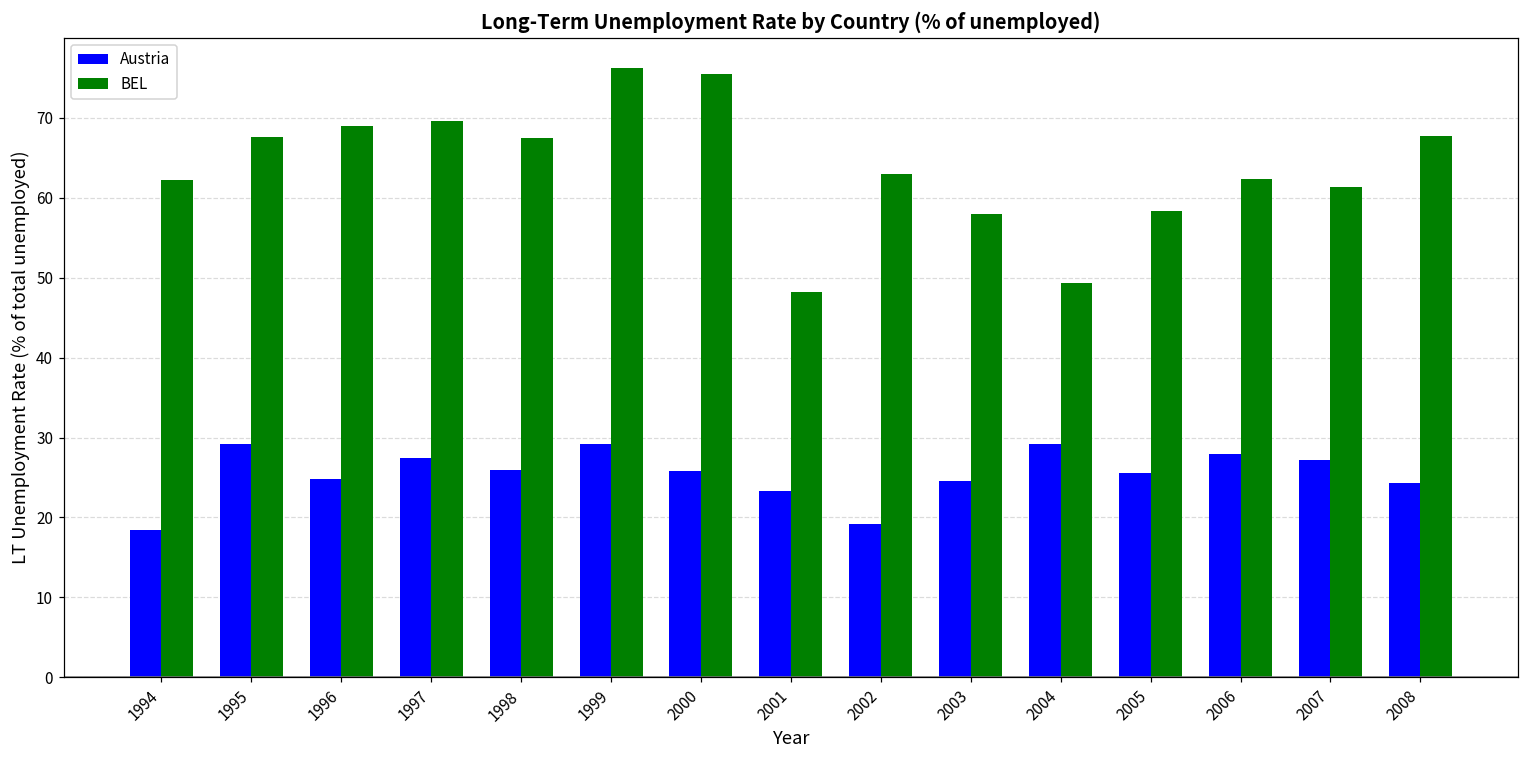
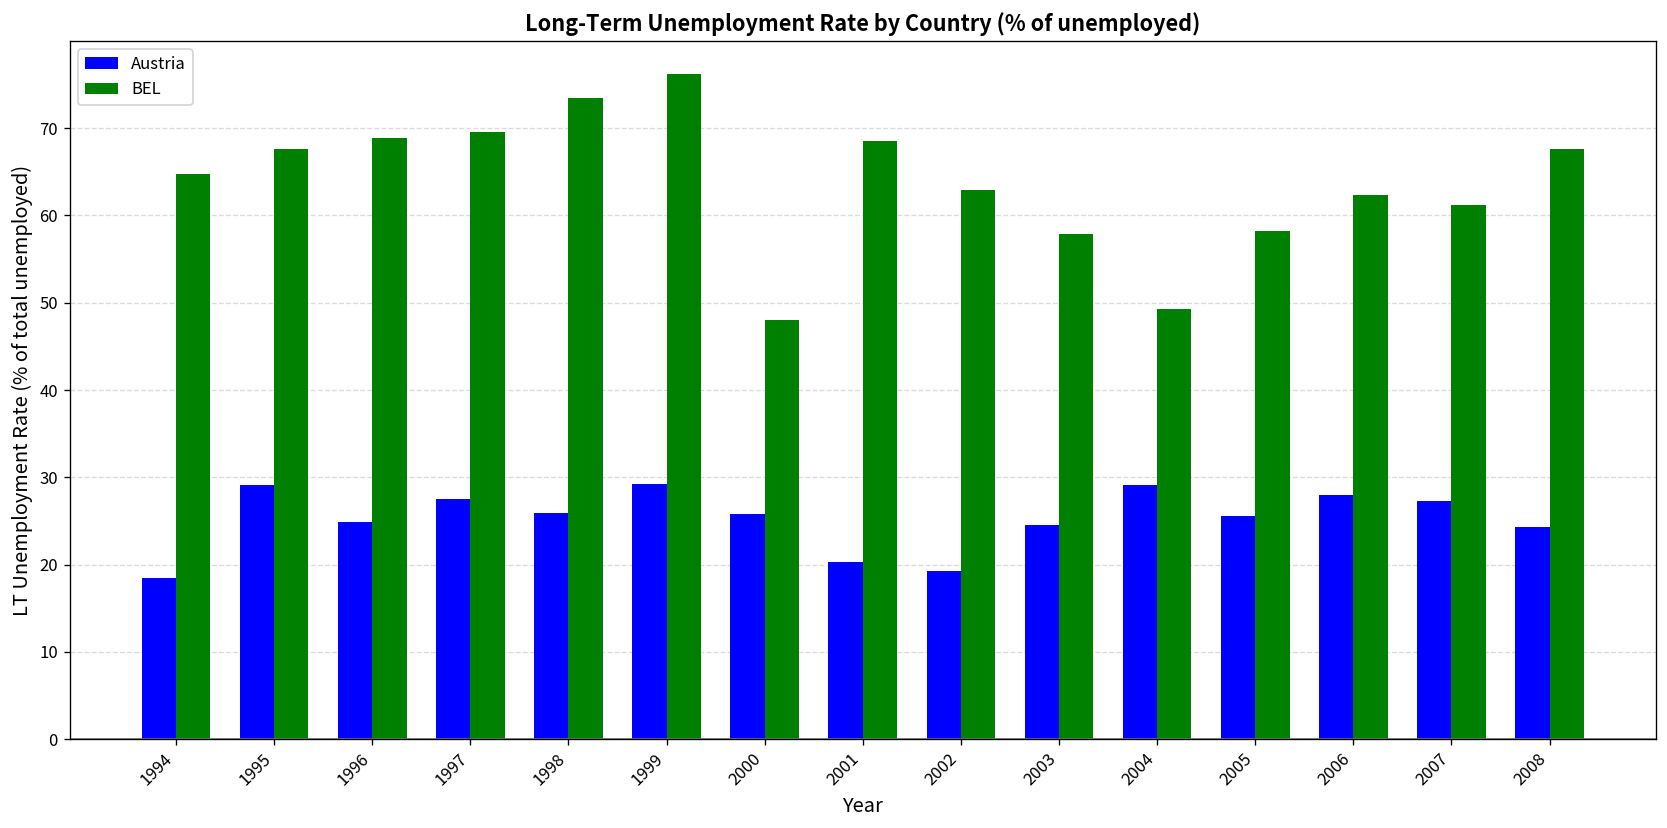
BEL, 1994: 62 -> 65
BEL, 1998: 67 -> 74
BEL, 2000: 75 -> 48
Austria, 2001: 23 -> 20
BEL, 2001: 48 -> 69
